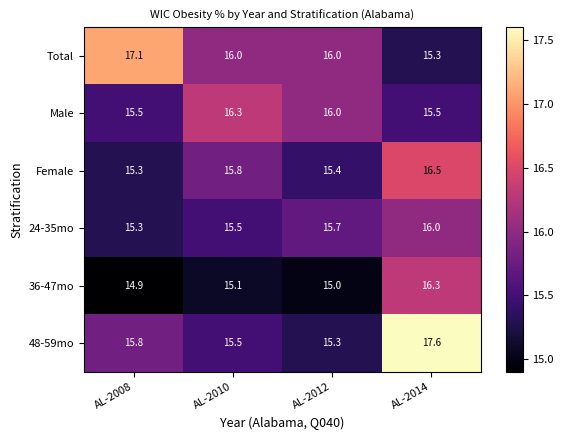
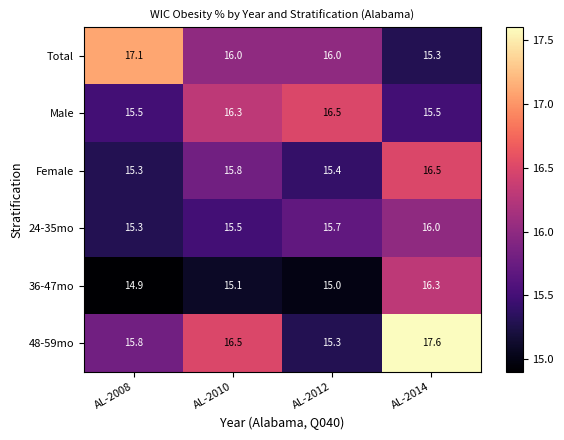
Male, AL-2012: 16.0 -> 16.5
48-59mo, AL-2010: 15.5 -> 16.5
